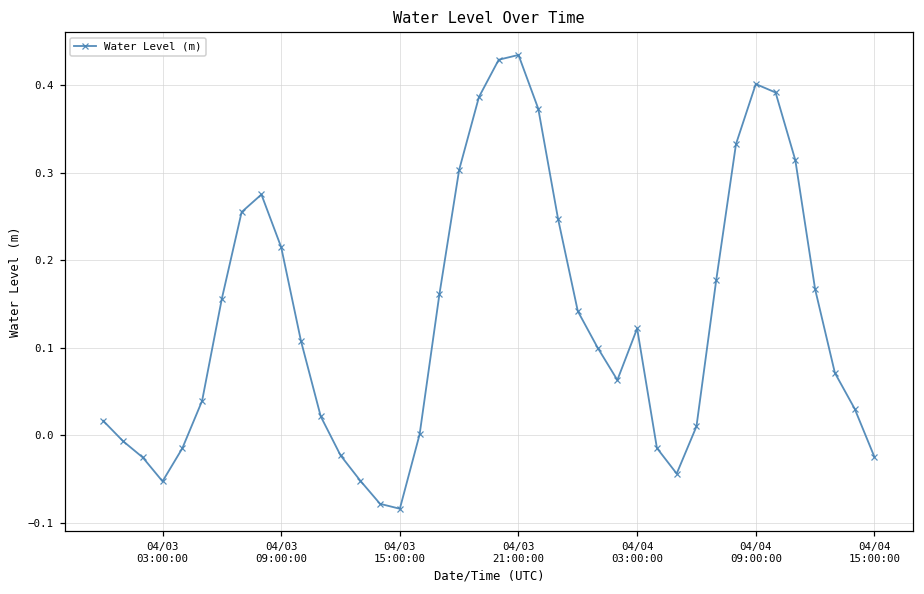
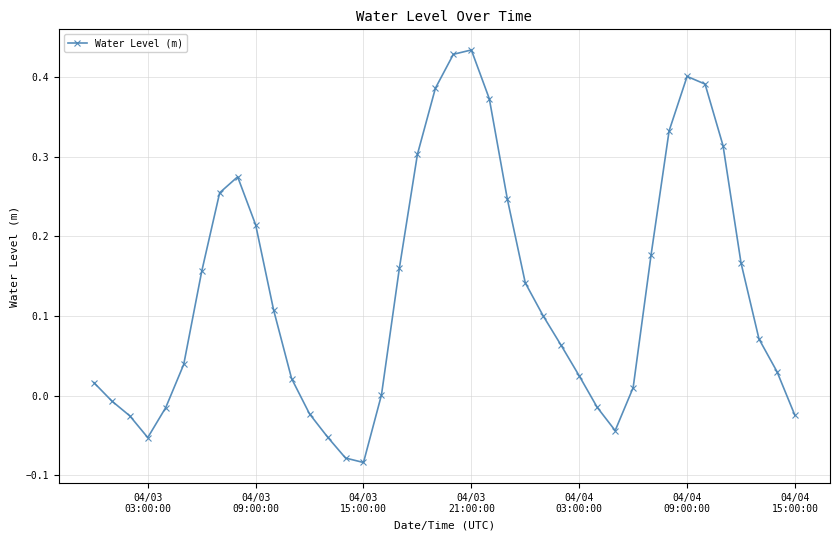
04/04 03:00:00: 0.12 -> 0.02
